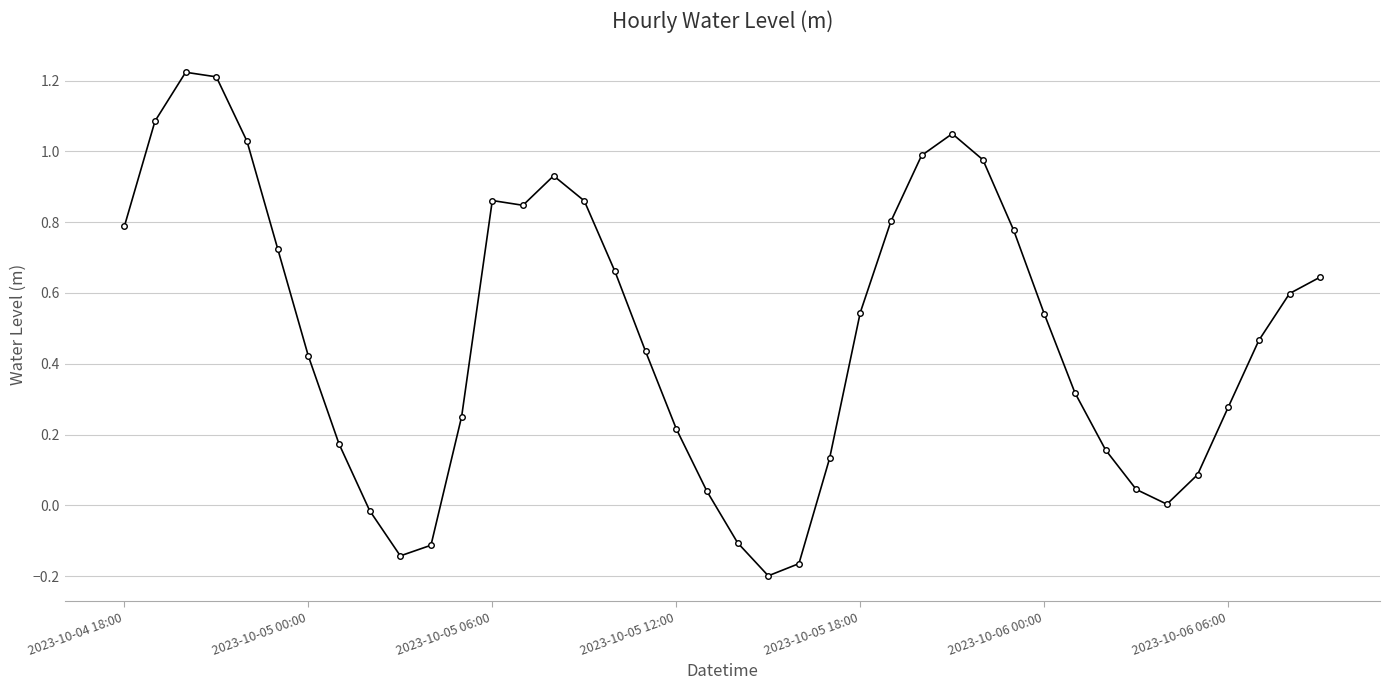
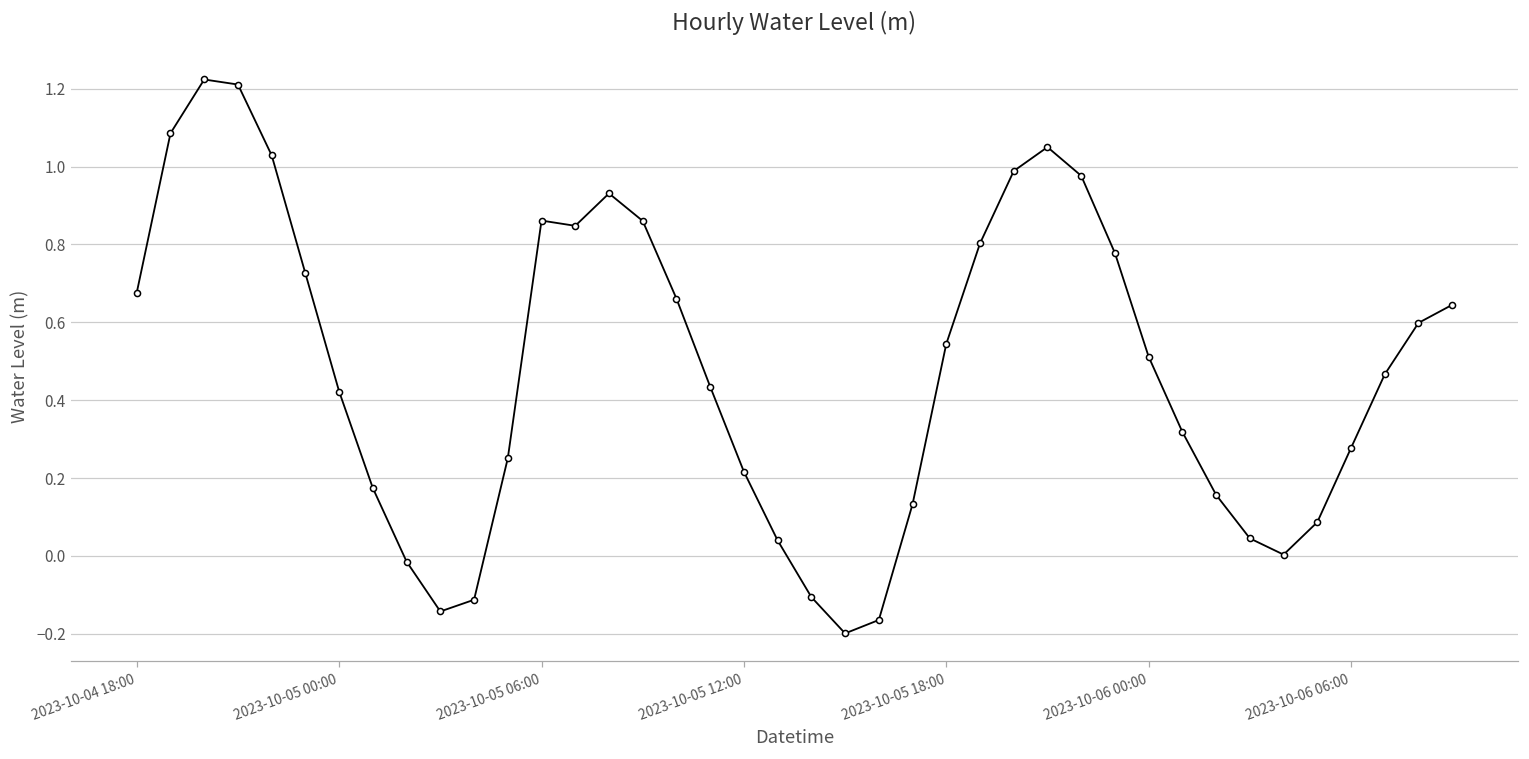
2023-10-04 18:00: 0.79 -> 0.68
2023-10-06 00:00: 0.54 -> 0.51
